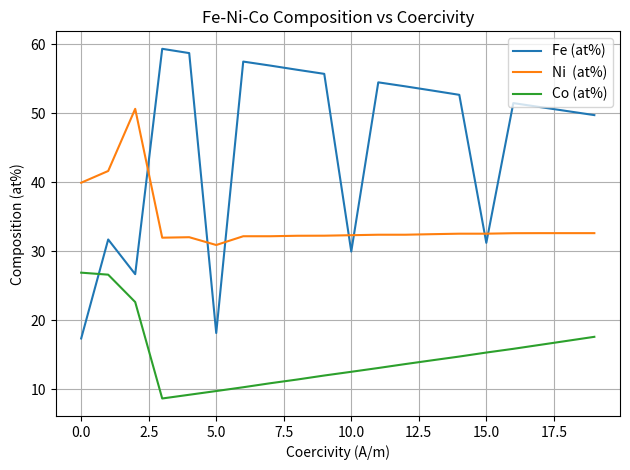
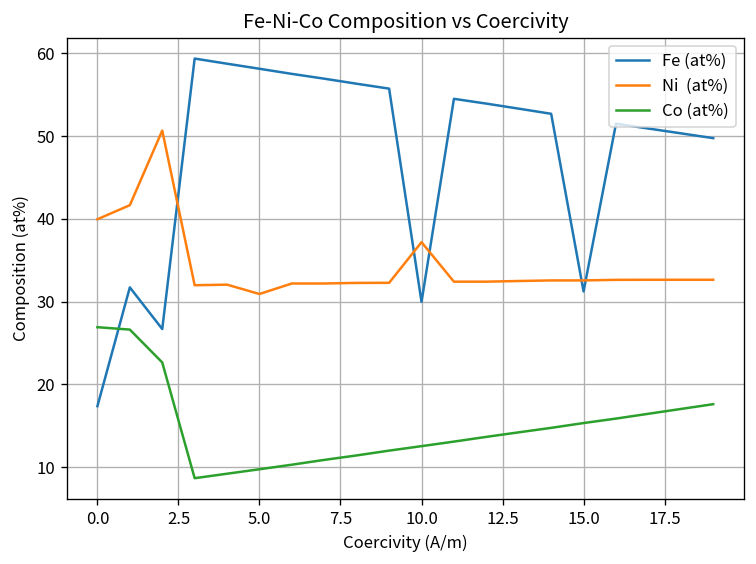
Fe (at%), 5.0: 18 -> 58
Ni (at%), 10.0: 32 -> 37
